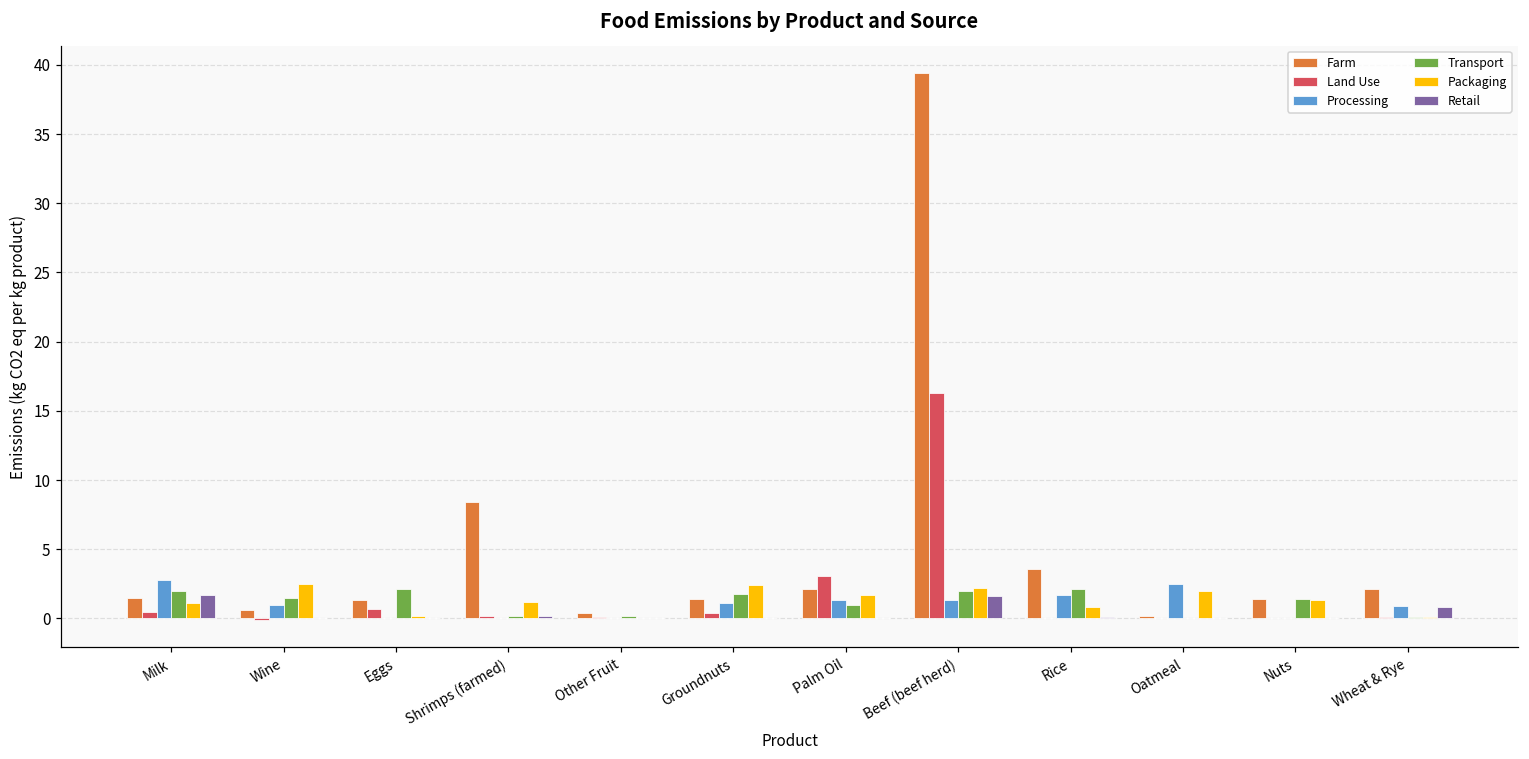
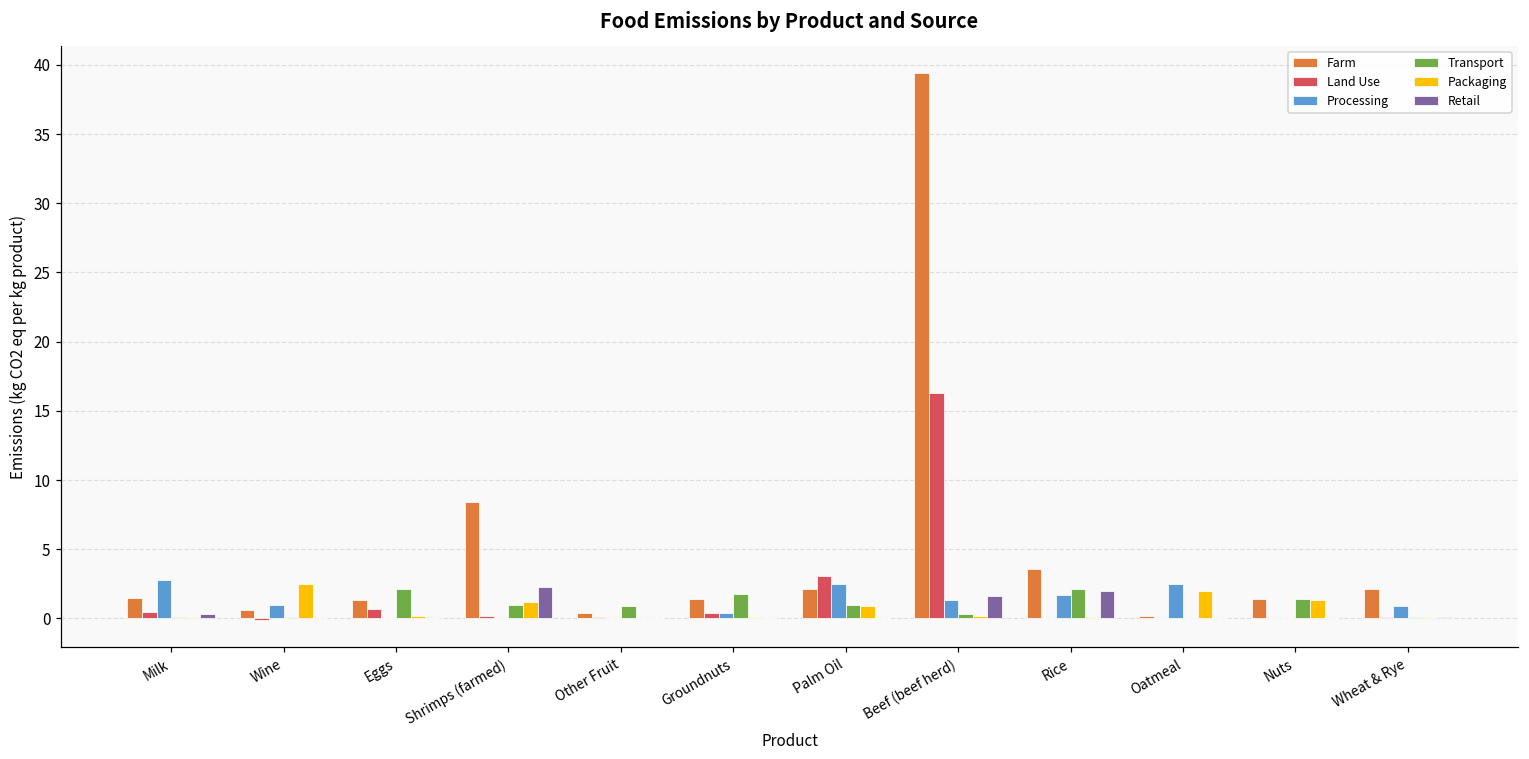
Transport, Milk: 2.0 -> 0.1
Packaging, Milk: 1.1 -> 0.1
Retail, Milk: 1.7 -> 0.3
Transport, Wine: 1.5 -> 0.1
Transport, Shrimps (farmed): 0.2 -> 1.0
Retail, Shrimps (farmed): 0.2 -> 2.3
Transport, Other Fruit: 0.2 -> 0.9
Processing, Groundnuts: 1.1 -> 0.4
Packaging, Groundnuts: 2.4 -> 0.1
Processing, Palm Oil: 1.3 -> 2.5
Packaging, Palm Oil: 1.7 -> 0.9
Transport, Beef (beef herd): 2.0 -> 0.3
Packaging, Beef (beef herd): 2.2 -> 0.2
Packaging, Rice: 0.8 -> 0.1
Retail, Rice: 0.1 -> 2.0
Retail, Wheat & Rye: 0.8 -> 0.1
